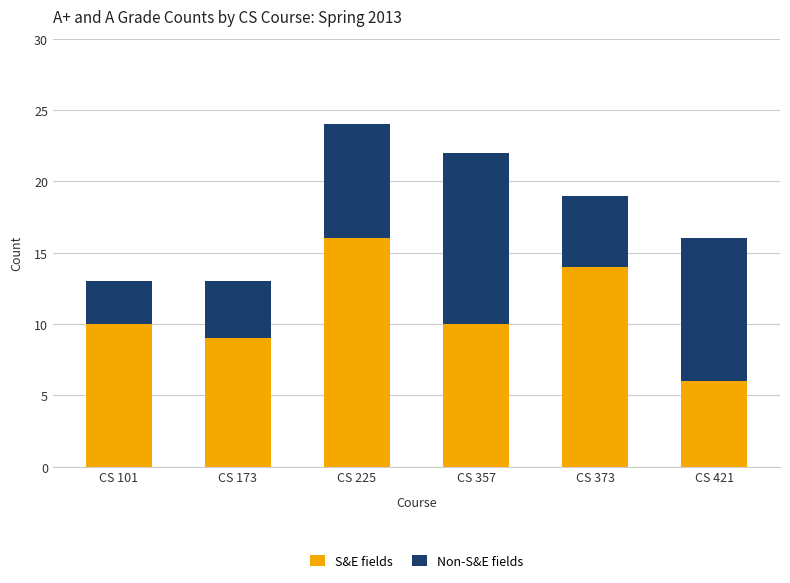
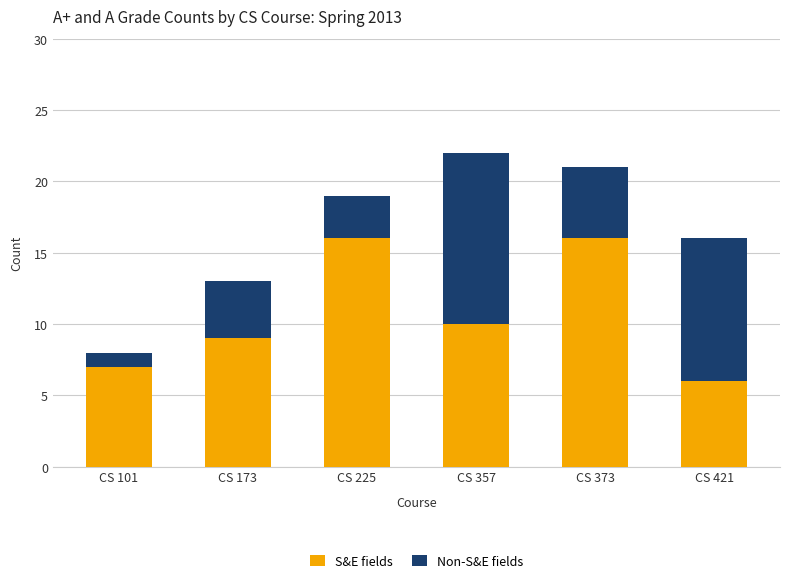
S&E fields, CS 101: 10 -> 7
Non-S&E fields, CS 101: 3 -> 1
Non-S&E fields, CS 225: 8 -> 3
S&E fields, CS 373: 14 -> 16
